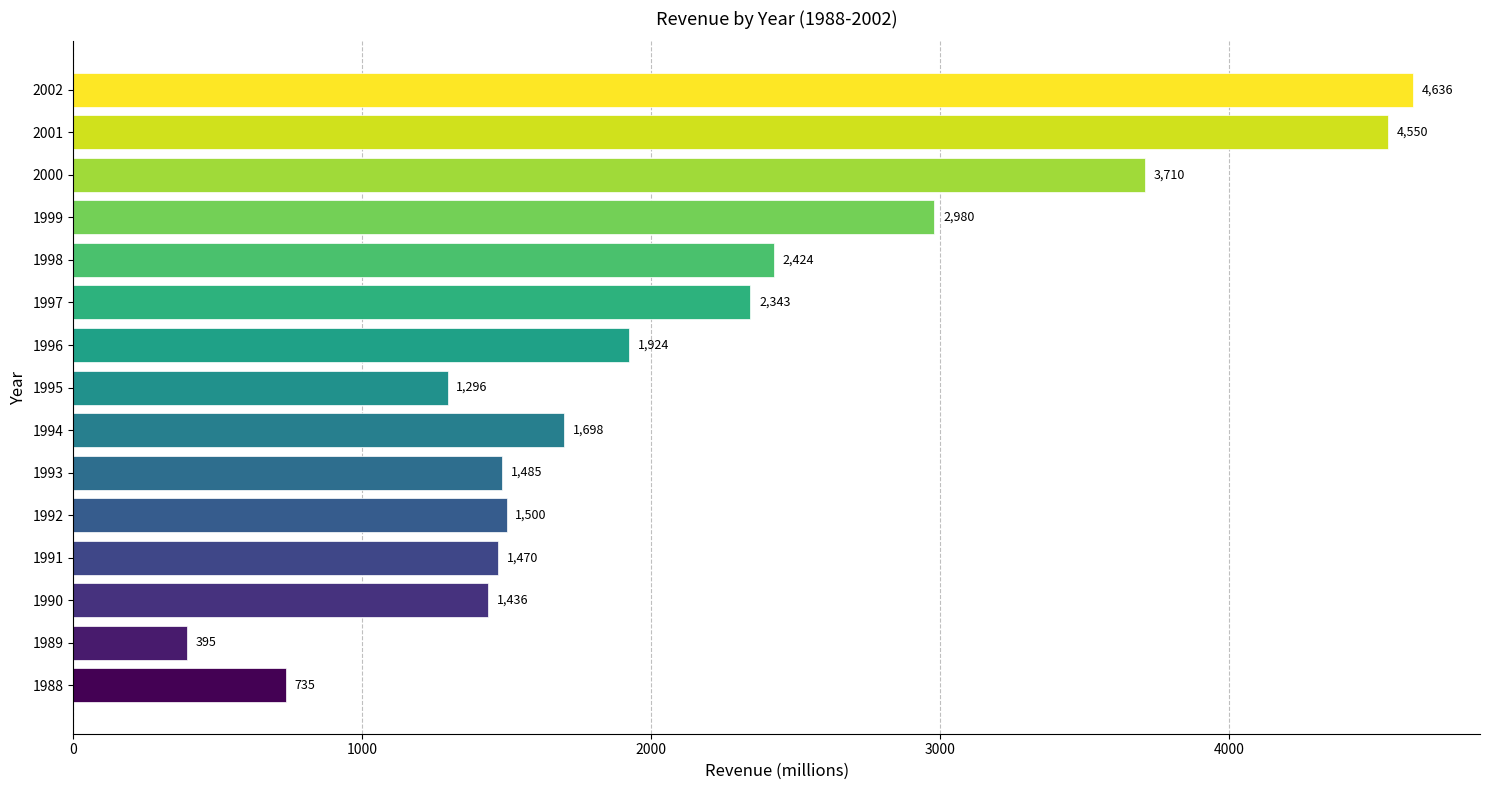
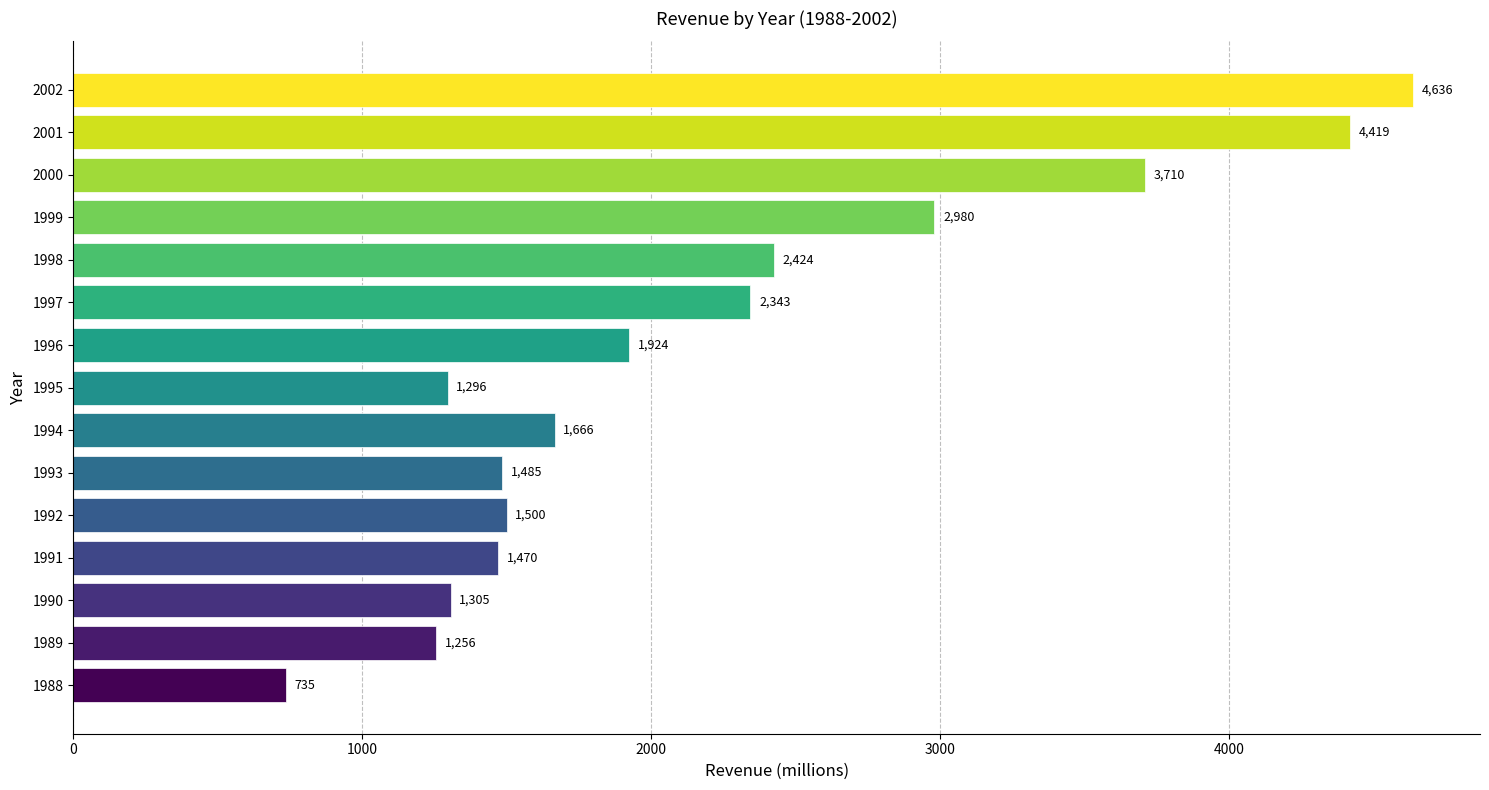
2001: 4,550 -> 4,419
1994: 1,698 -> 1,666
1990: 1,436 -> 1,305
1989: 395 -> 1,256
